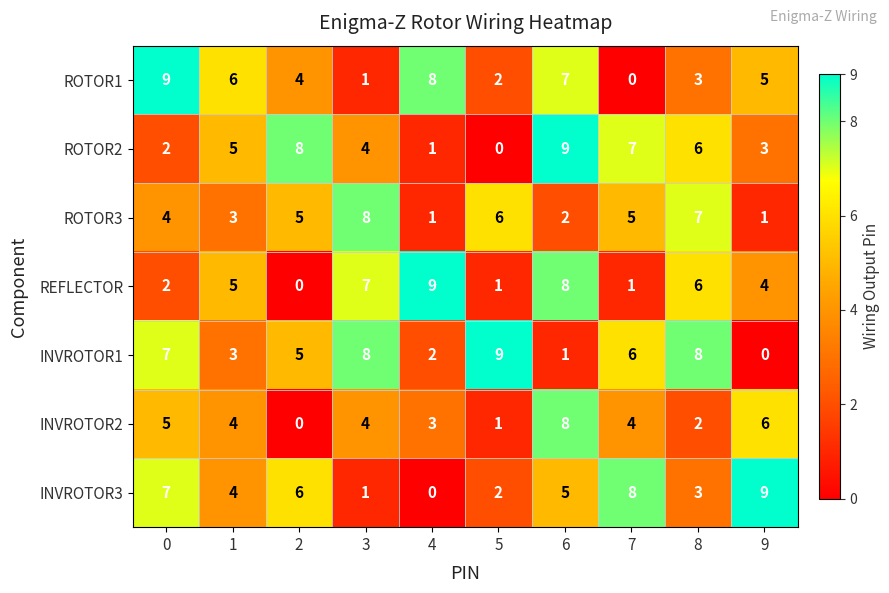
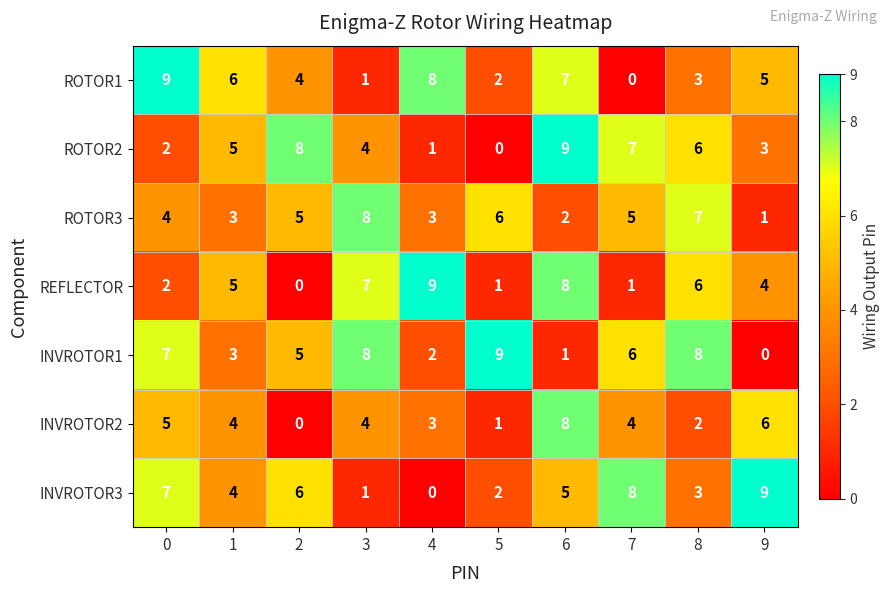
ROTOR3, 4: 1 -> 3
